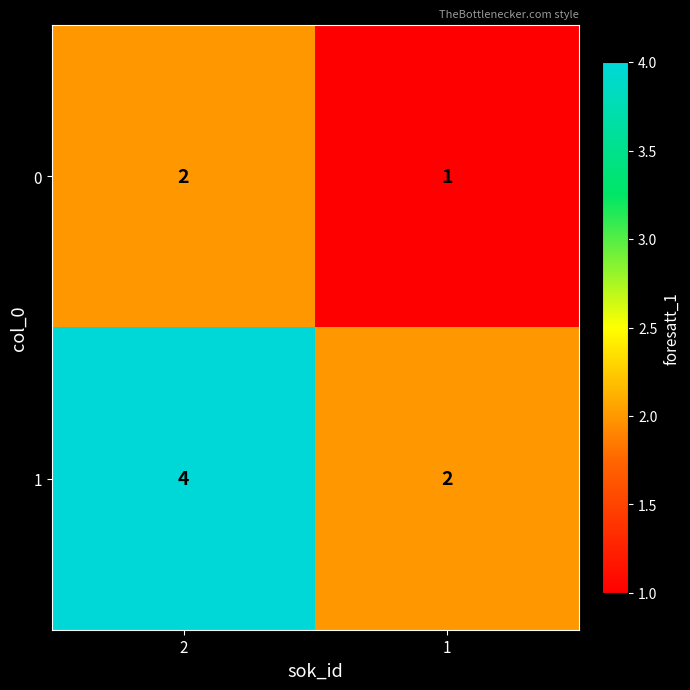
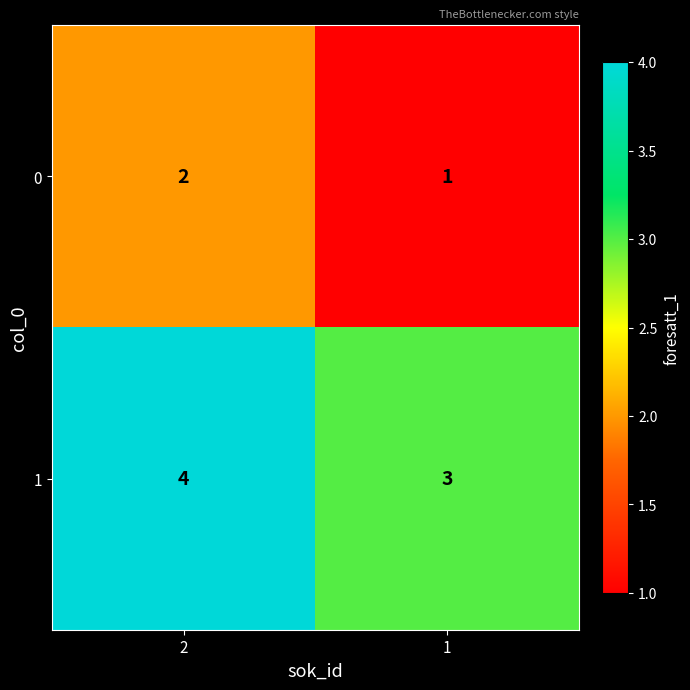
1, 1: 2 -> 3
